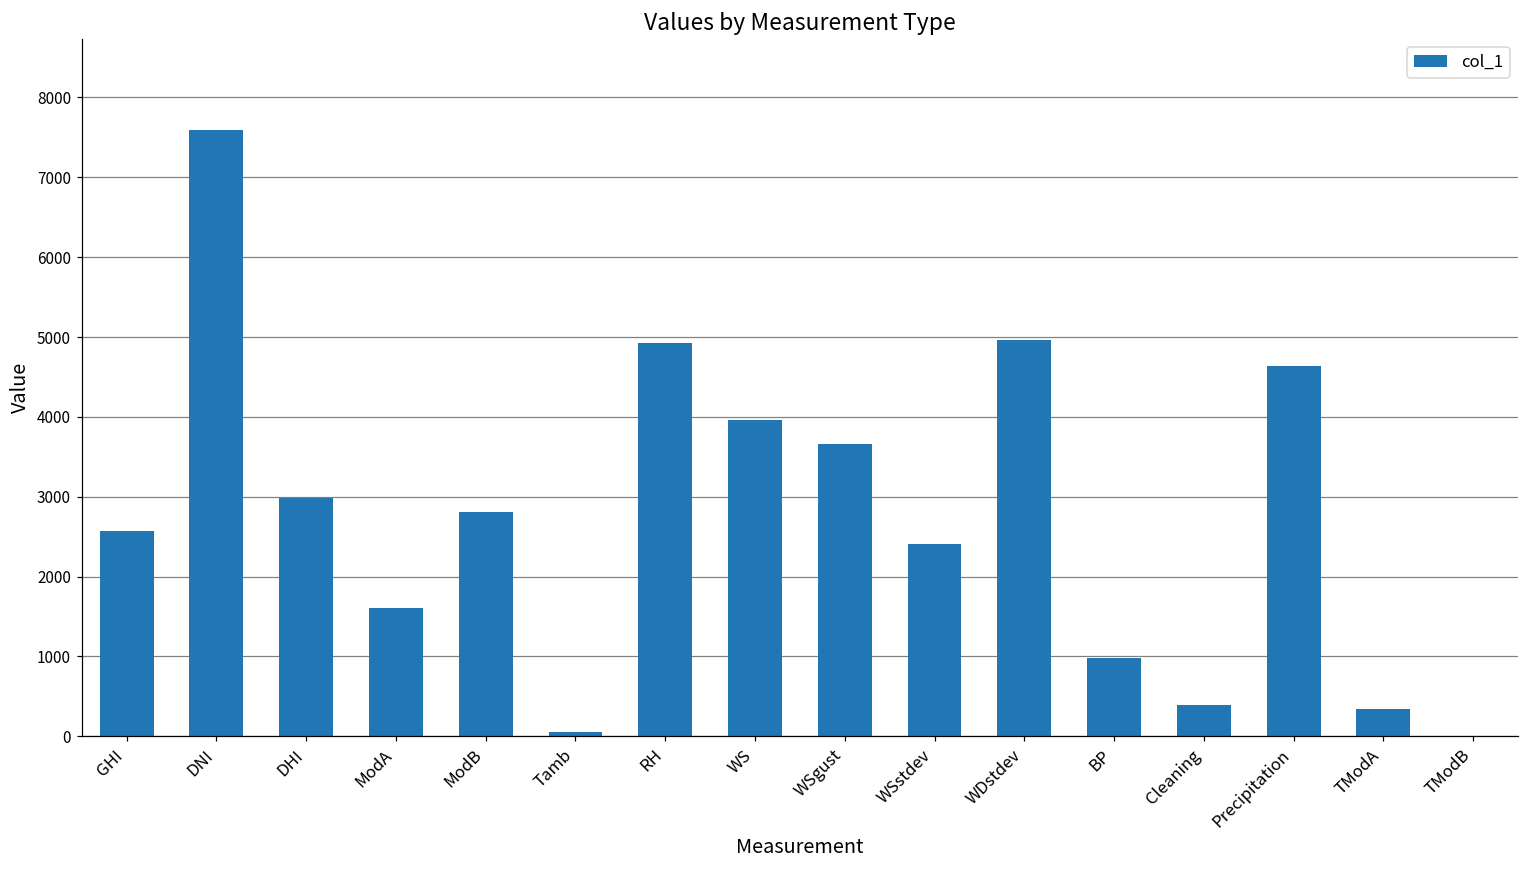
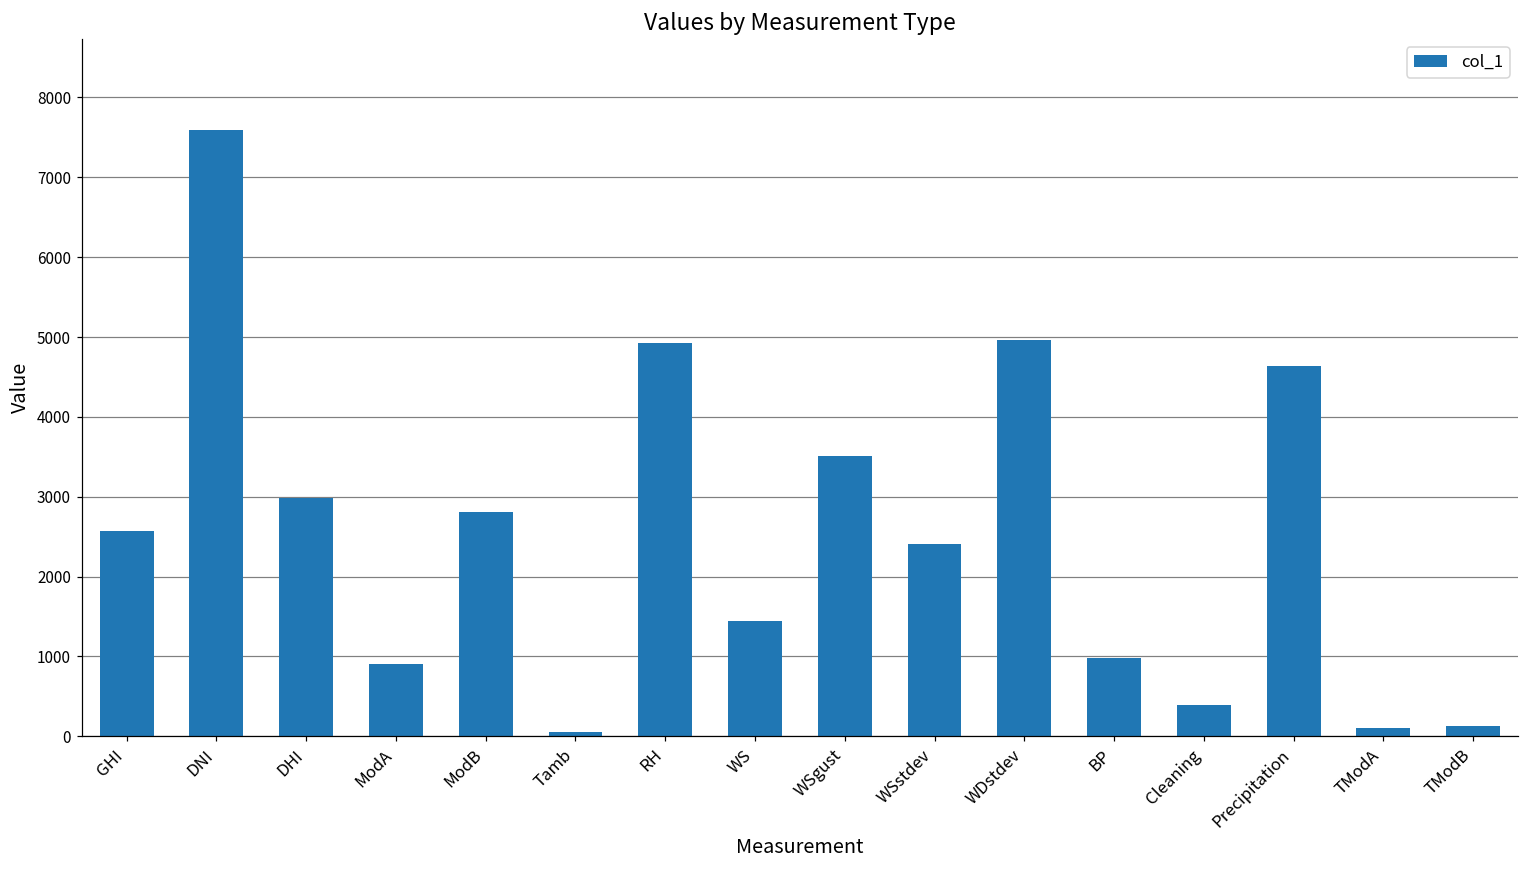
ModA: 1600 -> 900
WS: 4000 -> 1400
WSgust: 3700 -> 3500
TModA: 300 -> 100
TModB: 0 -> 100
